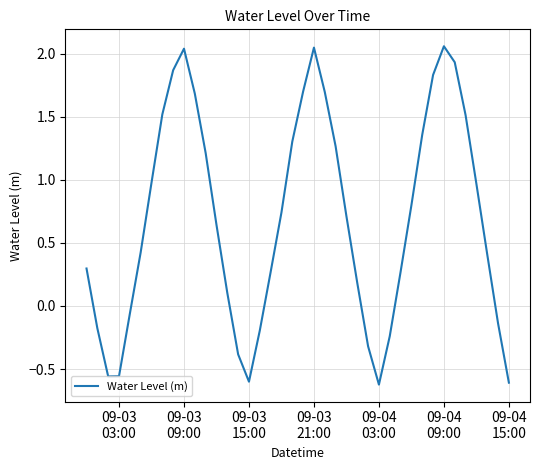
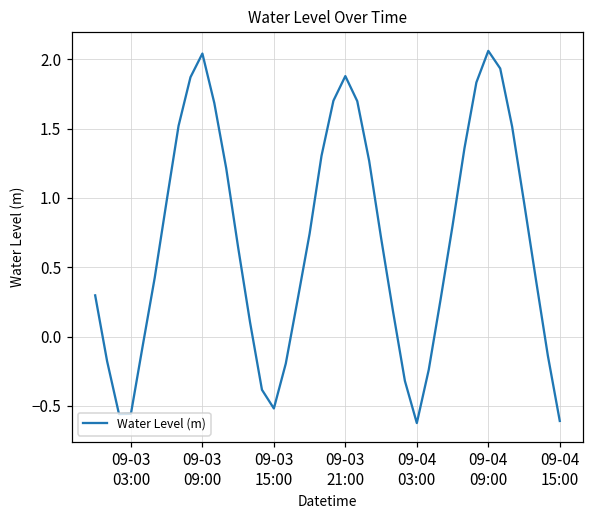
09-03 15:00: -0.60 -> -0.52
09-03 21:00: 2.05 -> 1.88
